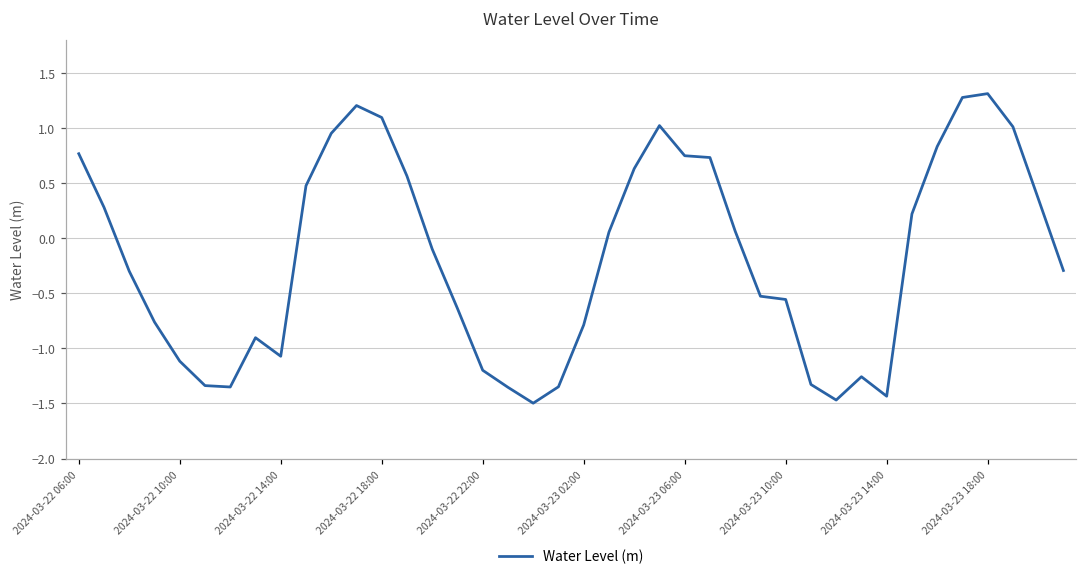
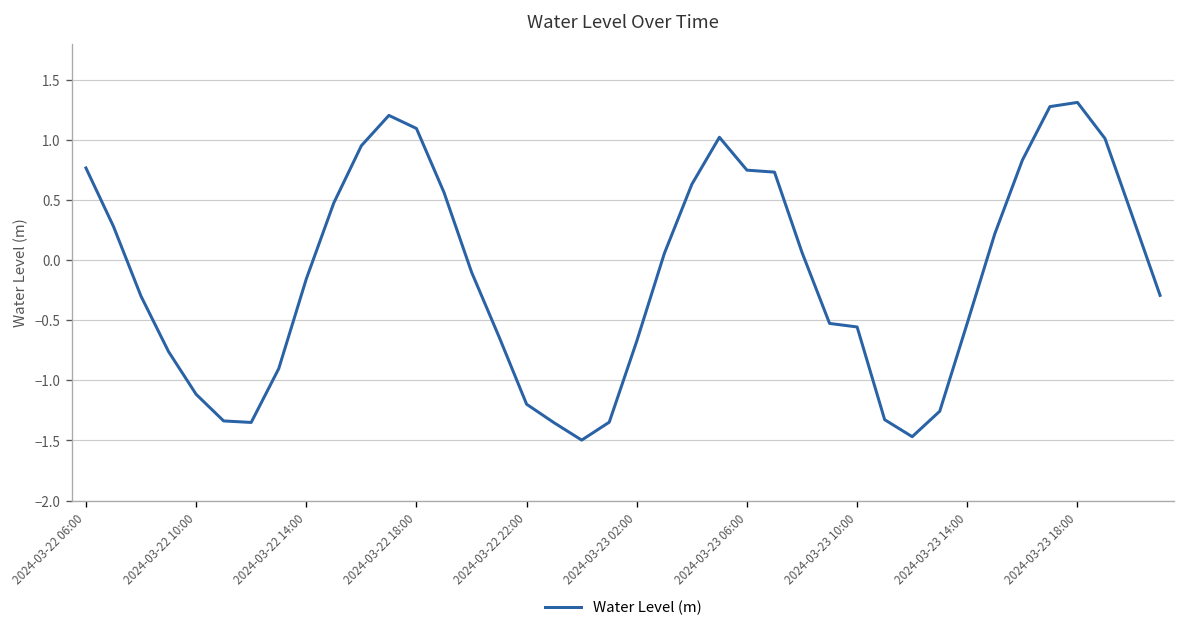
2024-03-22 14:00: -1.07 -> -0.16
2024-03-23 02:00: -0.79 -> -0.67
2024-03-23 14:00: -1.43 -> -0.52
